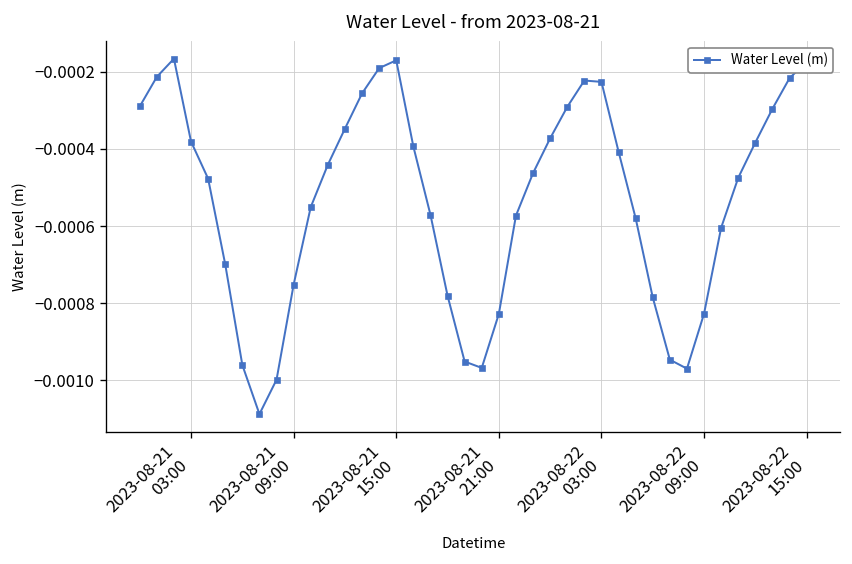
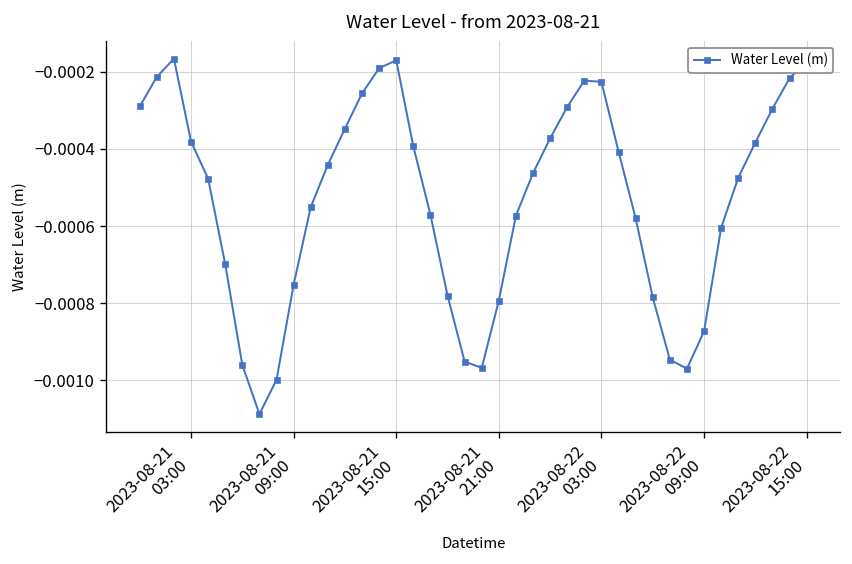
2023-08-21 21:00: -0.00083 -> -0.00079
2023-08-22 09:00: -0.00083 -> -0.00087
